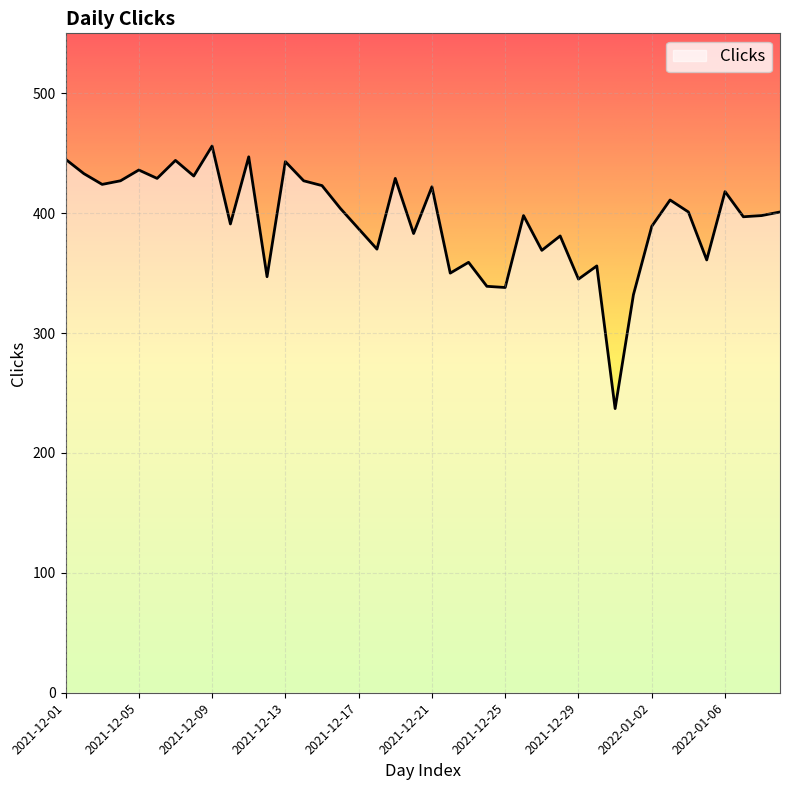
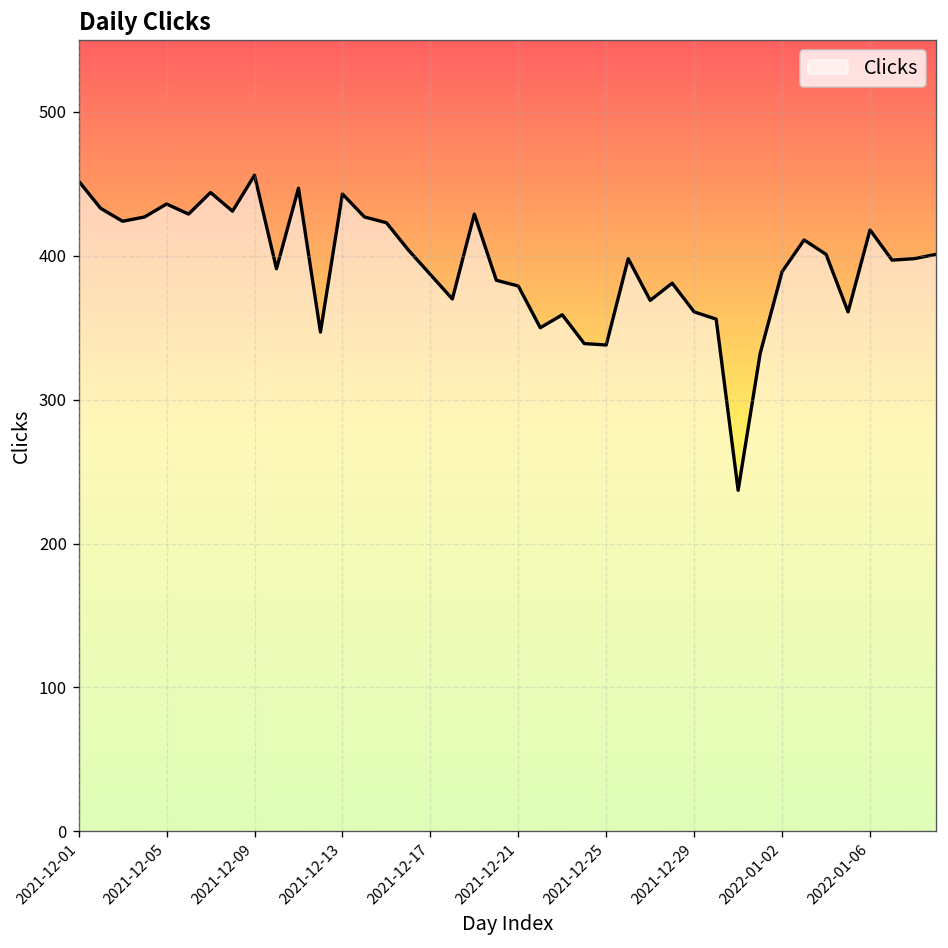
2021-12-01: 445 -> 452
2021-12-21: 422 -> 379
2021-12-29: 345 -> 361
